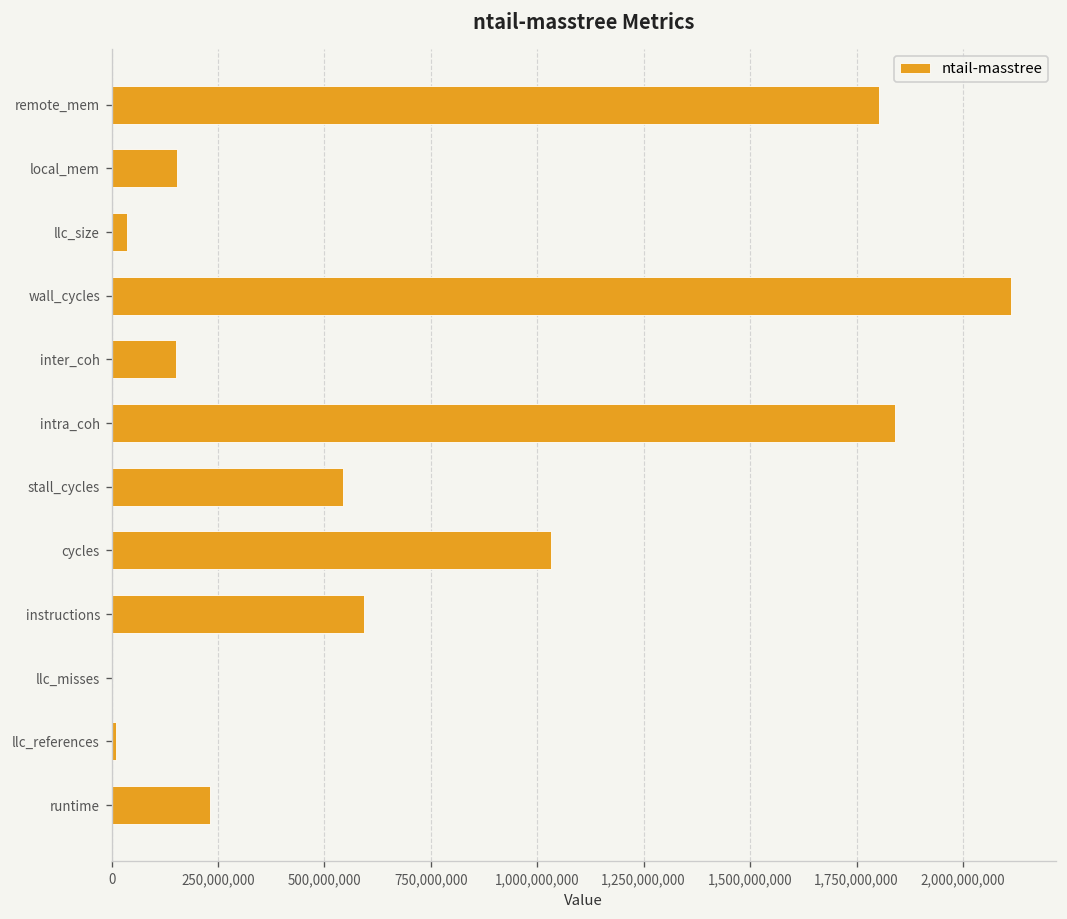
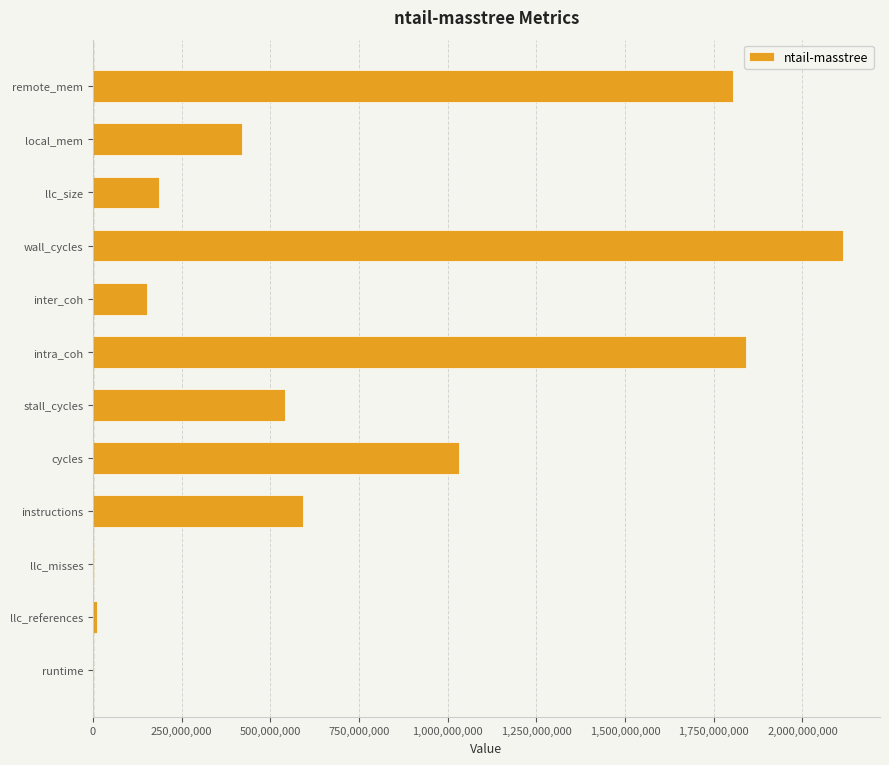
local_mem: 150,000,000 -> 420,000,000
llc_size: 40,000,000 -> 190,000,000
runtime: 230,000,000 -> 0
